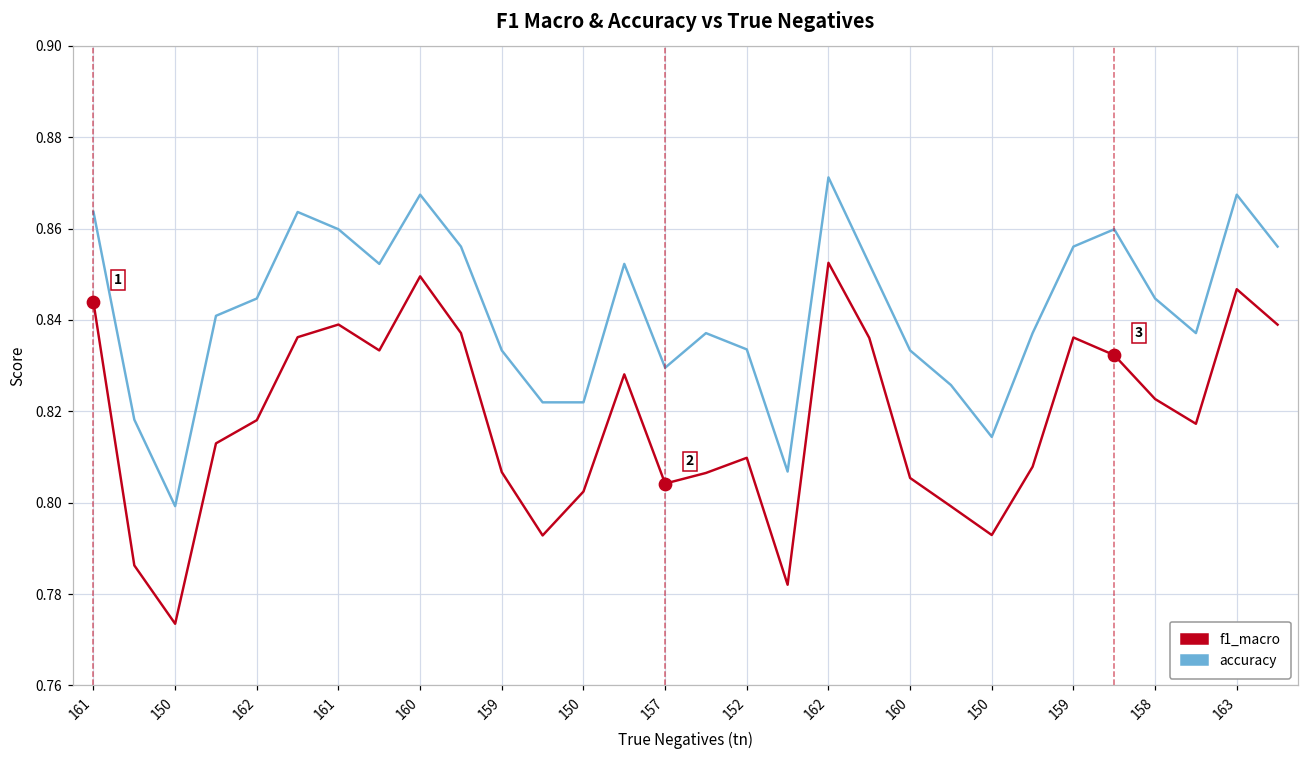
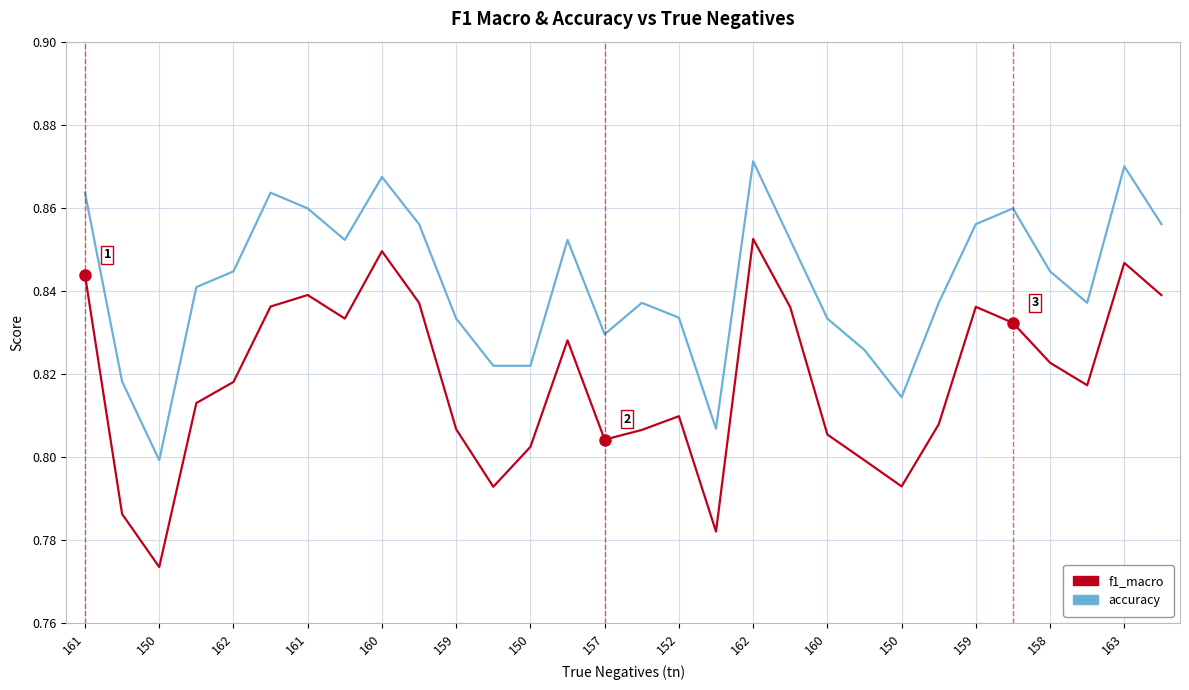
accuracy, 163: 0.867 -> 0.870
